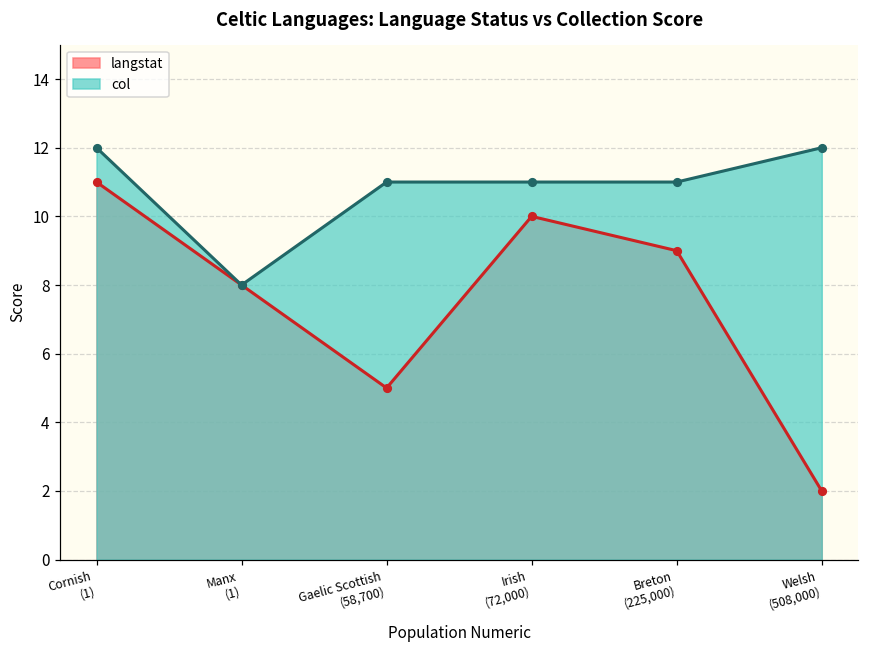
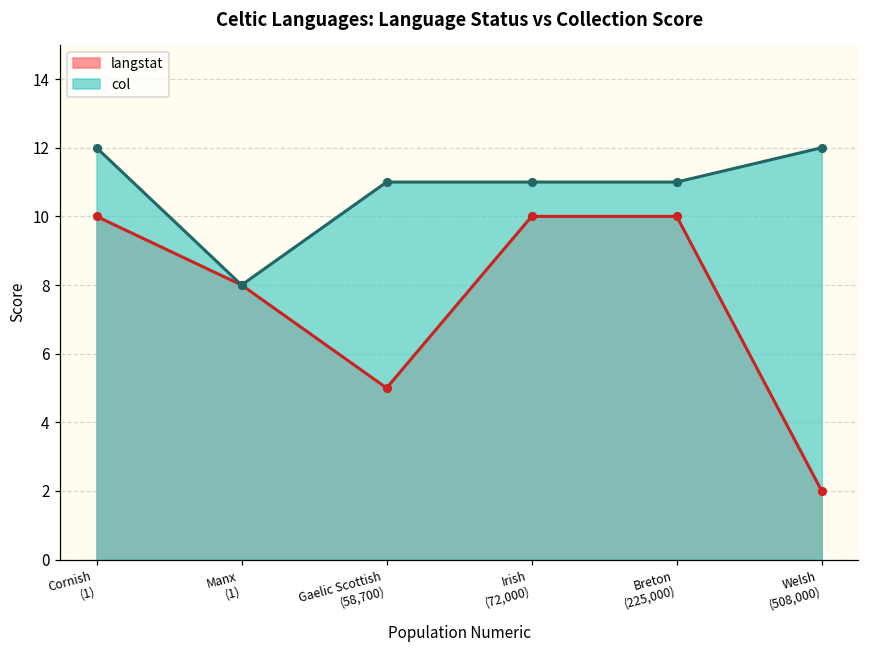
langstat, Cornish (1): 11 -> 10
langstat, Breton (225,000): 9 -> 10
